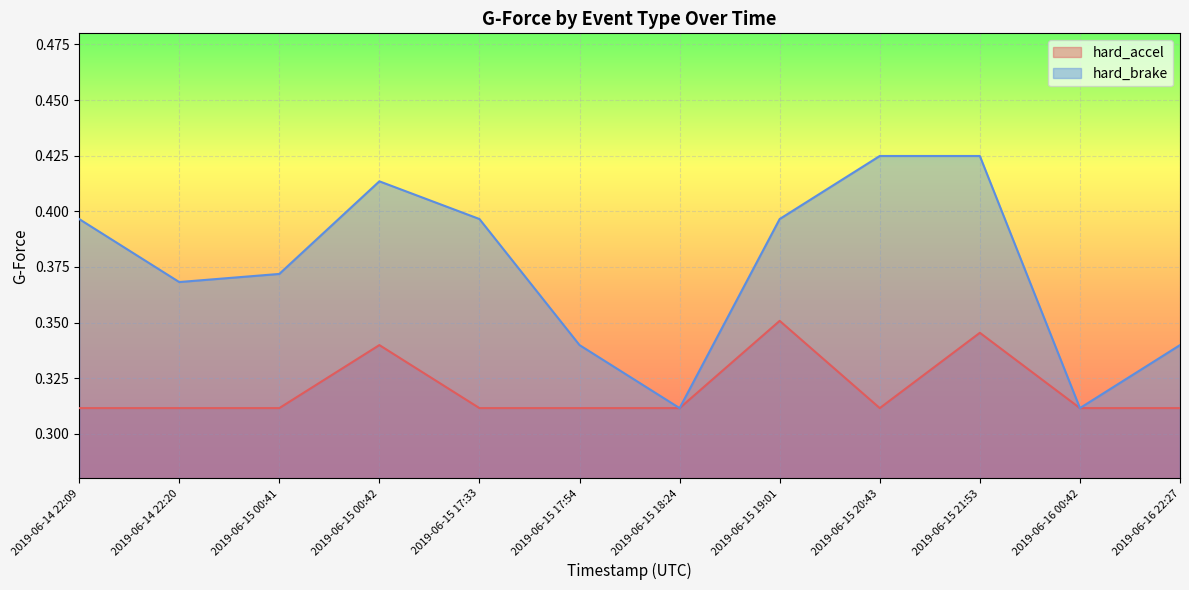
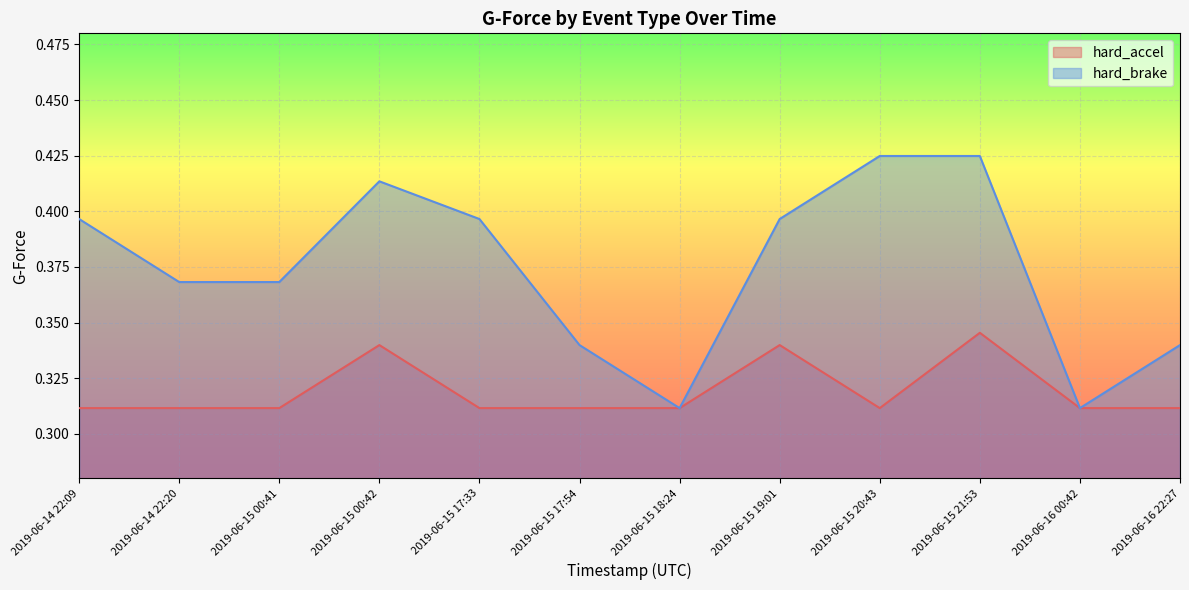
hard_brake, 2019-06-15 00:41: 0.372 -> 0.368
hard_accel, 2019-06-15 19:01: 0.351 -> 0.340
